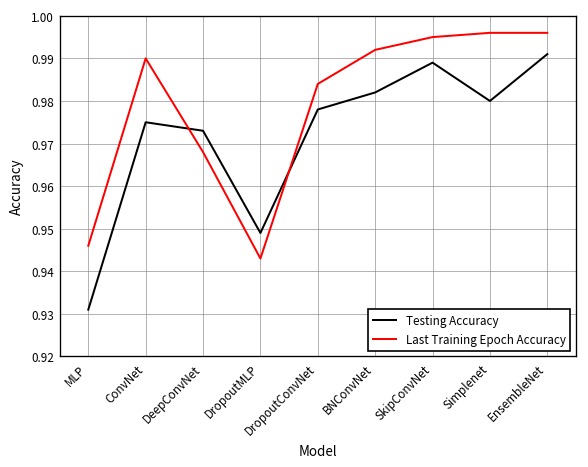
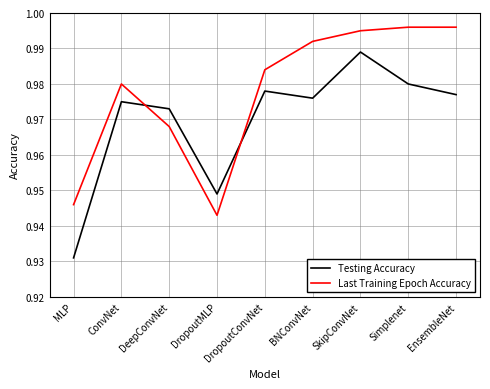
Last Training Epoch Accuracy, ConvNet: 0.99 -> 0.98
Testing Accuracy, BNConvNet: 0.982 -> 0.976
Testing Accuracy, EnsembleNet: 0.991 -> 0.977
